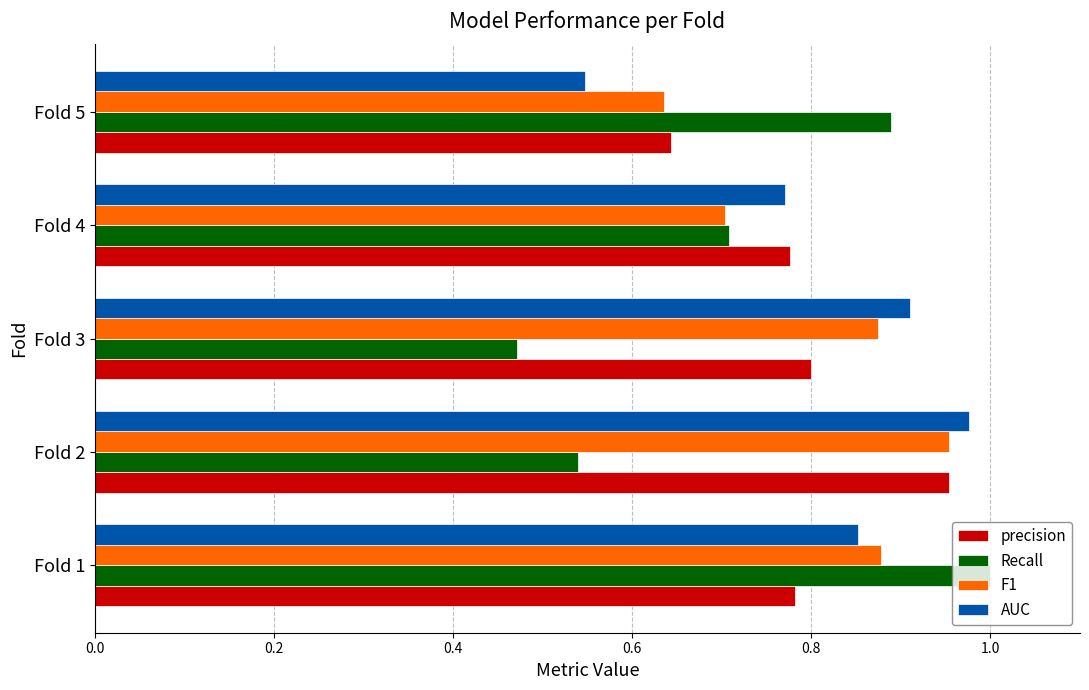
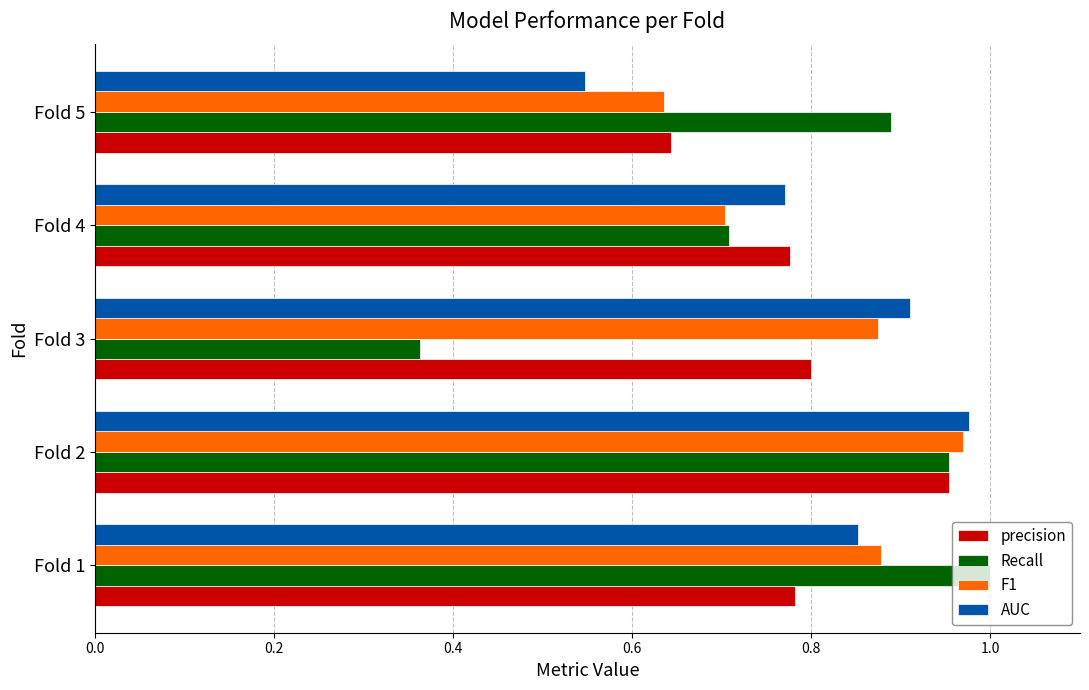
Recall, Fold 3: 0.47 -> 0.36
F1, Fold 2: 0.95 -> 0.97
Recall, Fold 2: 0.54 -> 0.95
